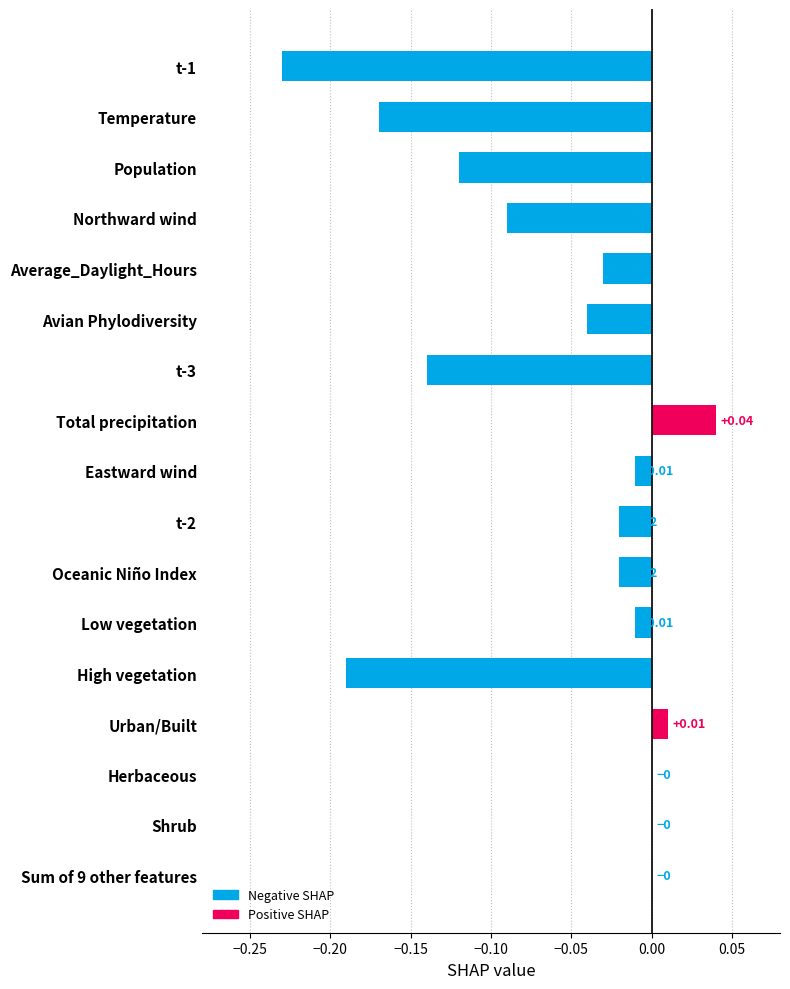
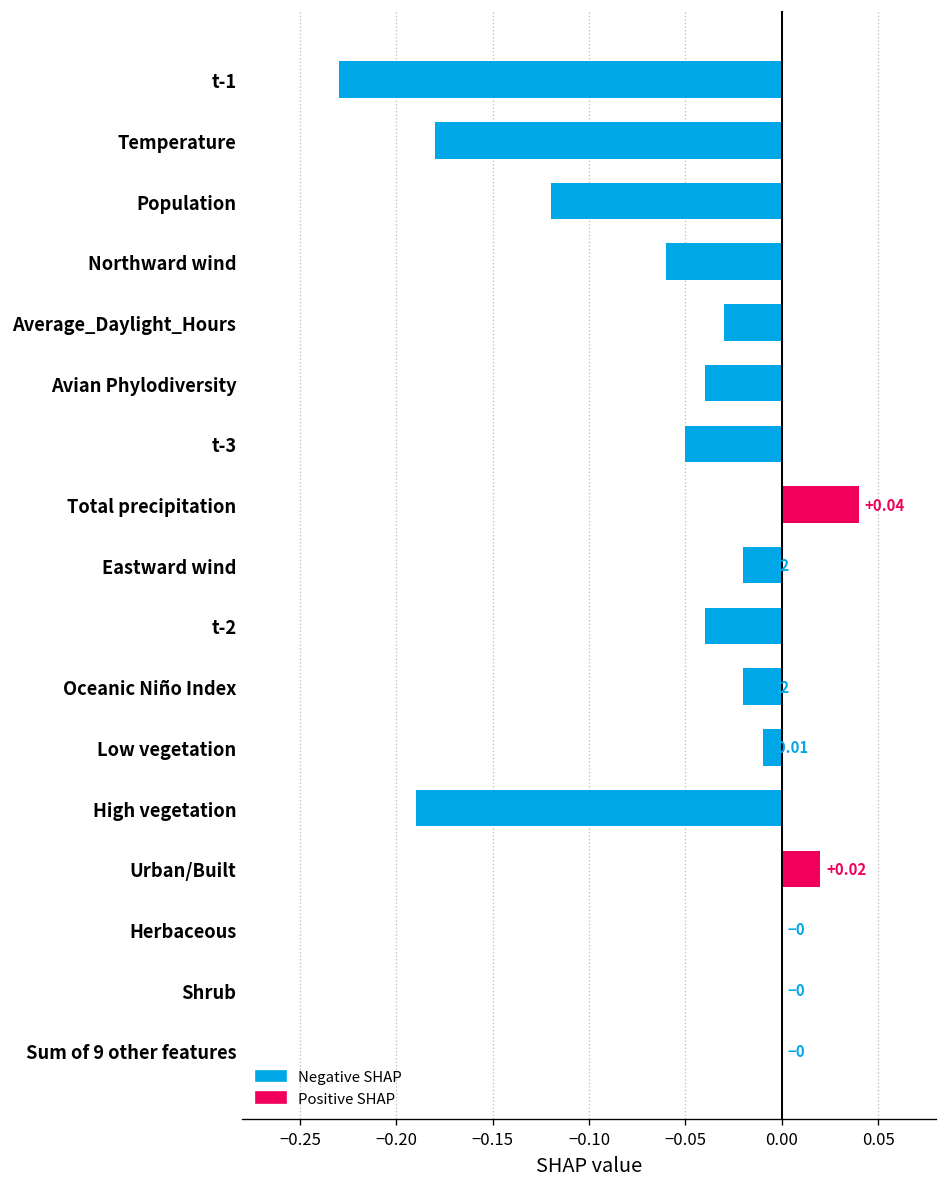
Temperature: -0.17 -> -0.18
Northward wind: -0.09 -> -0.06
t-3: -0.14 -> -0.05
Eastward wind: -0.01 -> -0.02
t-2: -0.02 -> -0.04
Urban/Built: +0.01 -> +0.02
